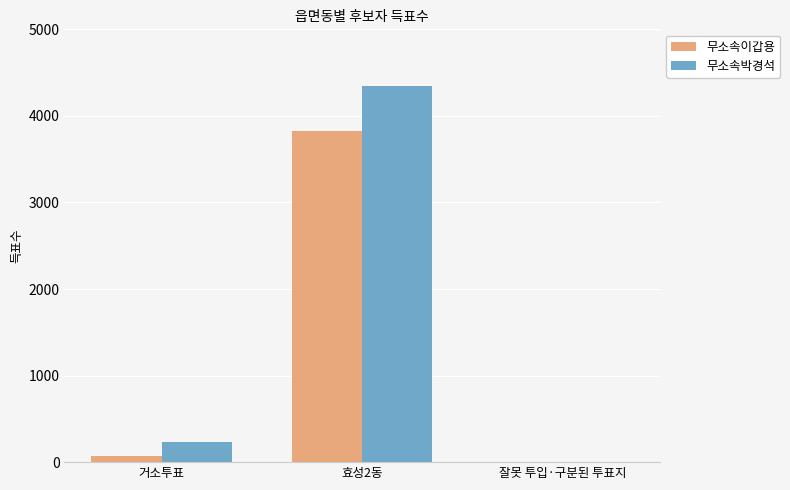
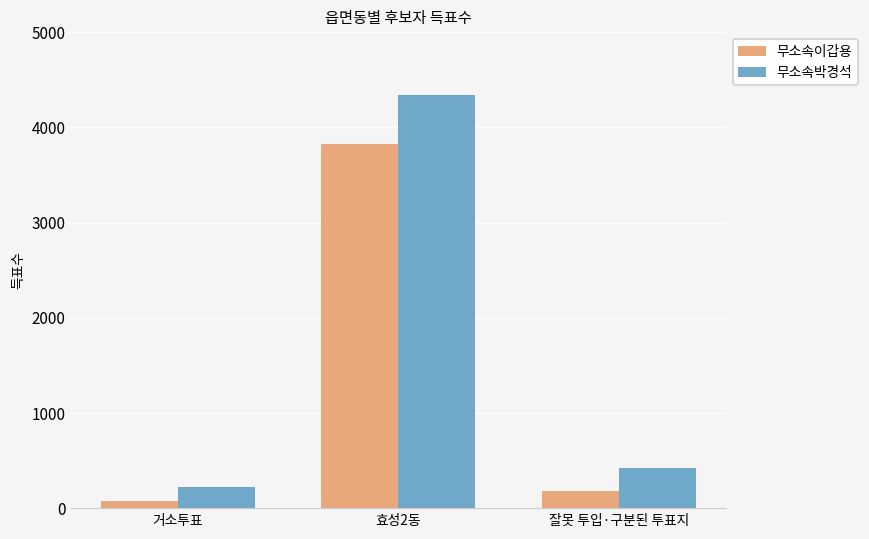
무소속이갑용, 잘못 투입·구분된 투표지: 0 -> 200
무소속박경석, 잘못 투입·구분된 투표지: 0 -> 400
